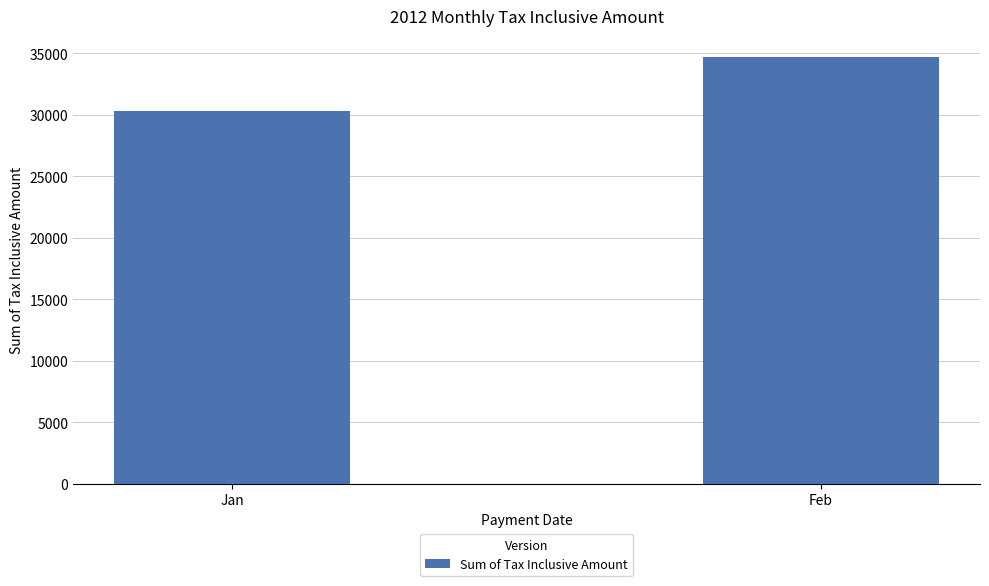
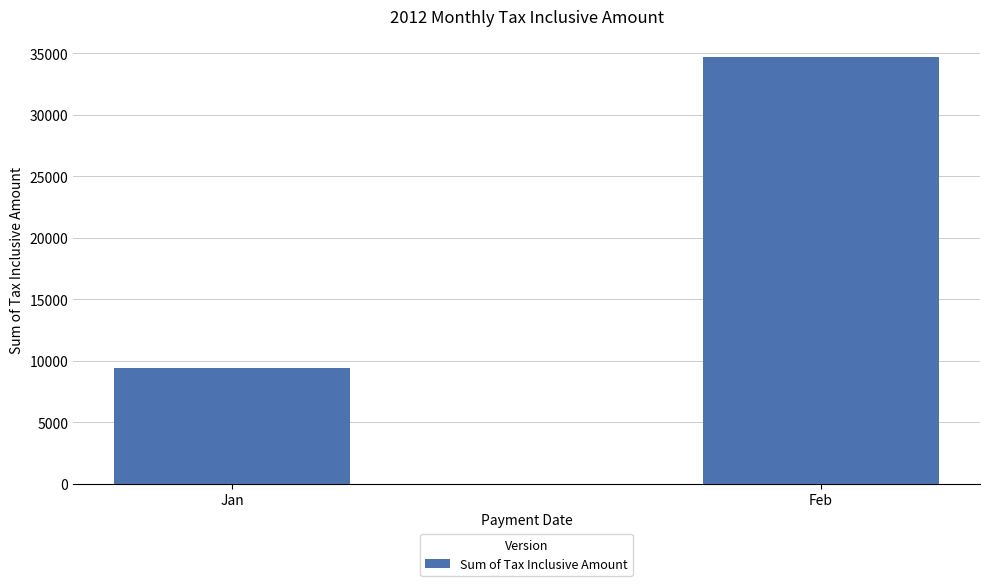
Jan: 30300 -> 9400
